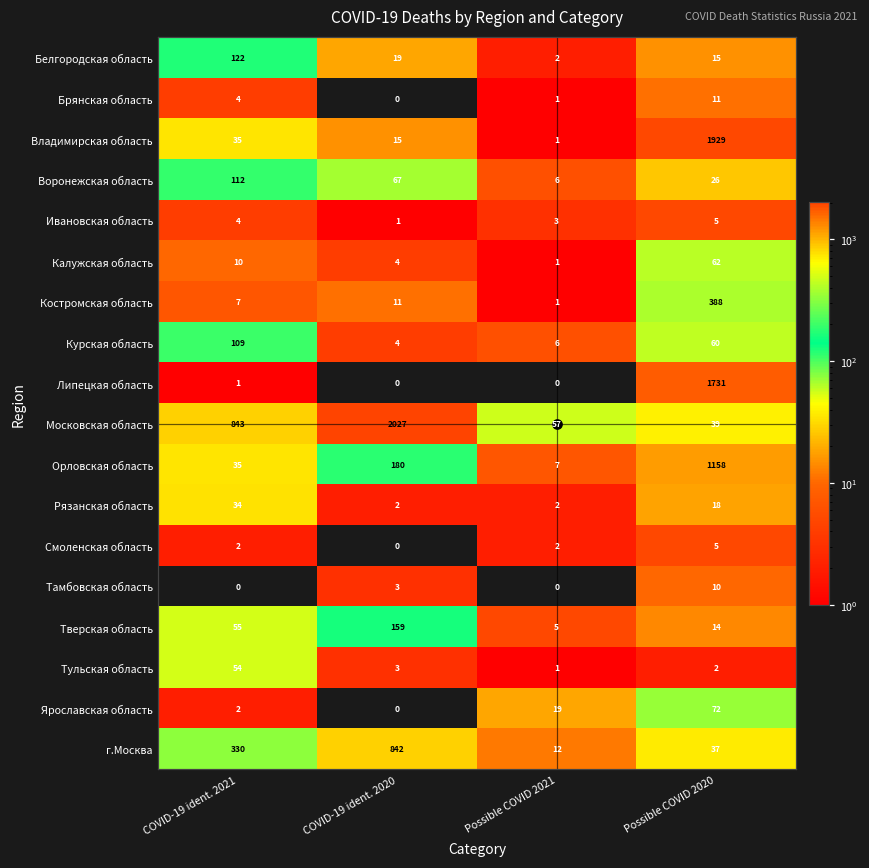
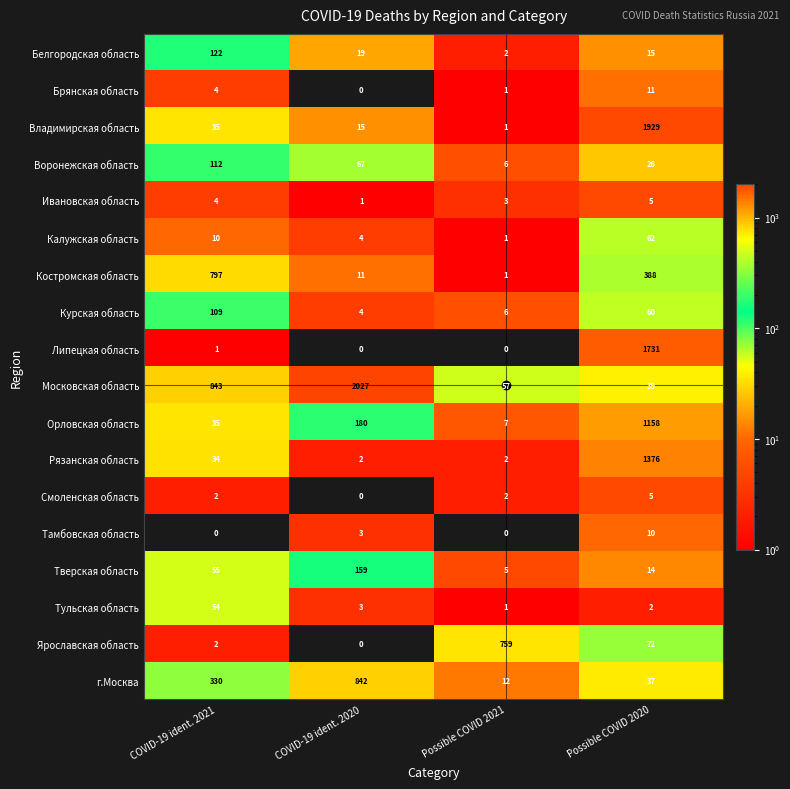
Костромская область, COVID-19 ident. 2021: 7 -> 797
Рязанская область, Possible COVID 2020: 18 -> 1376
Ярославская область, Possible COVID 2021: 19 -> 759
